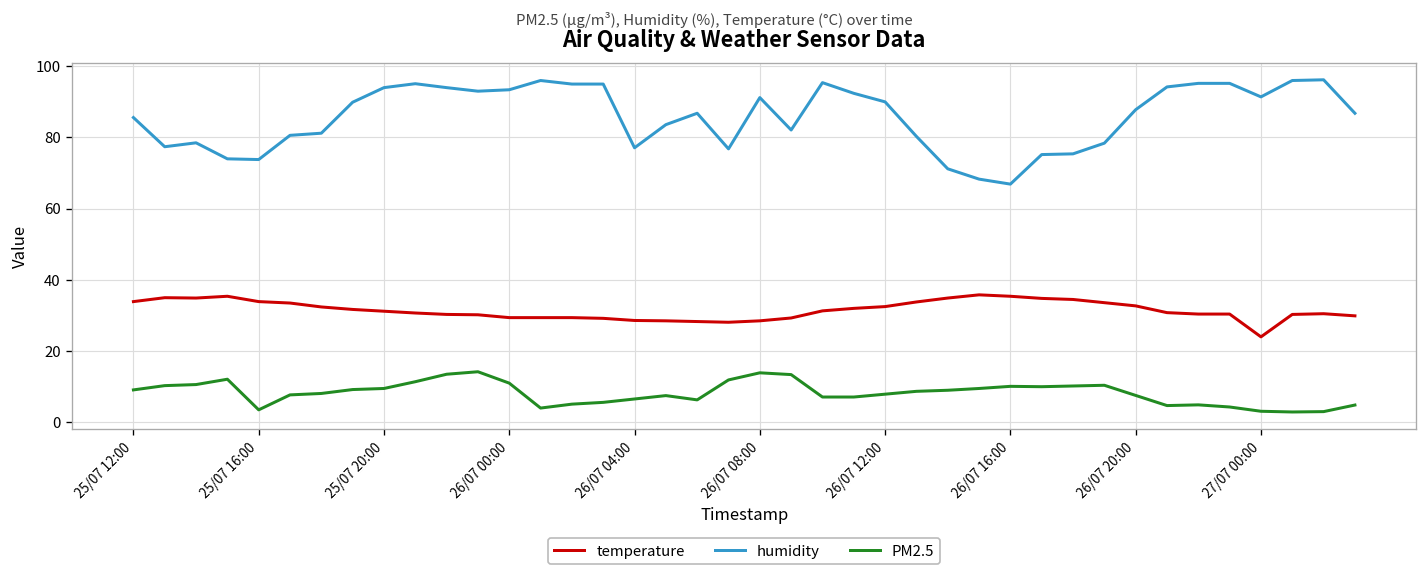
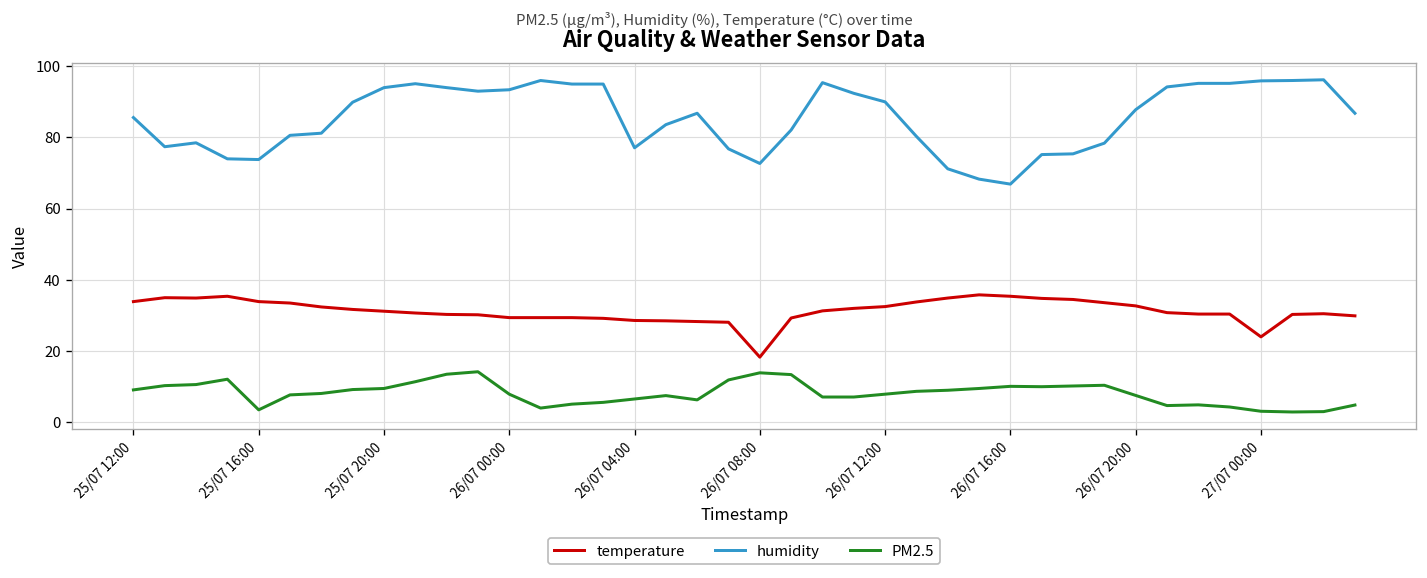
PM2.5, 26/07 00:00: 11 -> 8
temperature, 26/07 08:00: 29 -> 18
humidity, 26/07 08:00: 91 -> 73
humidity, 27/07 00:00: 91 -> 96
